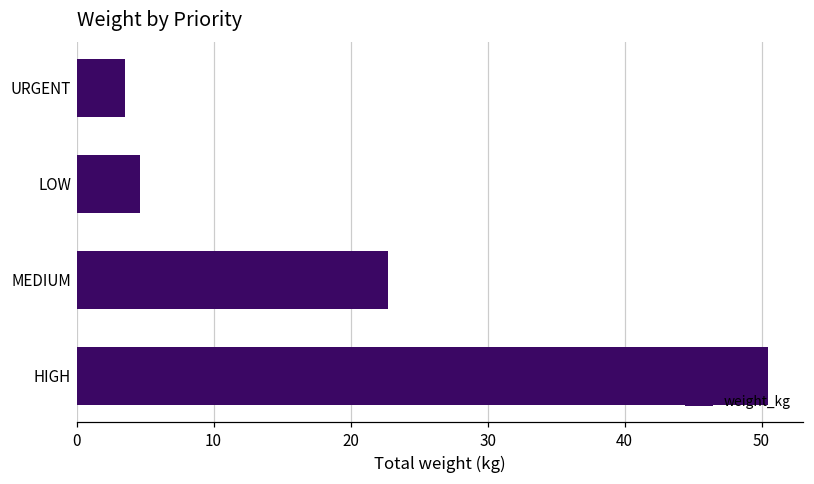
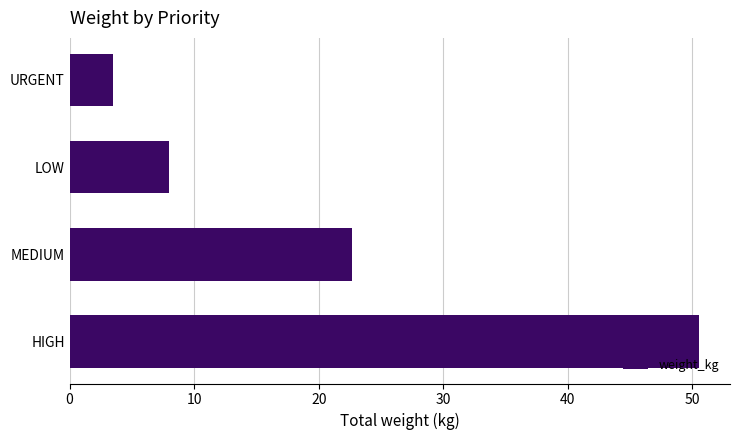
LOW: 4.6 -> 8.0
